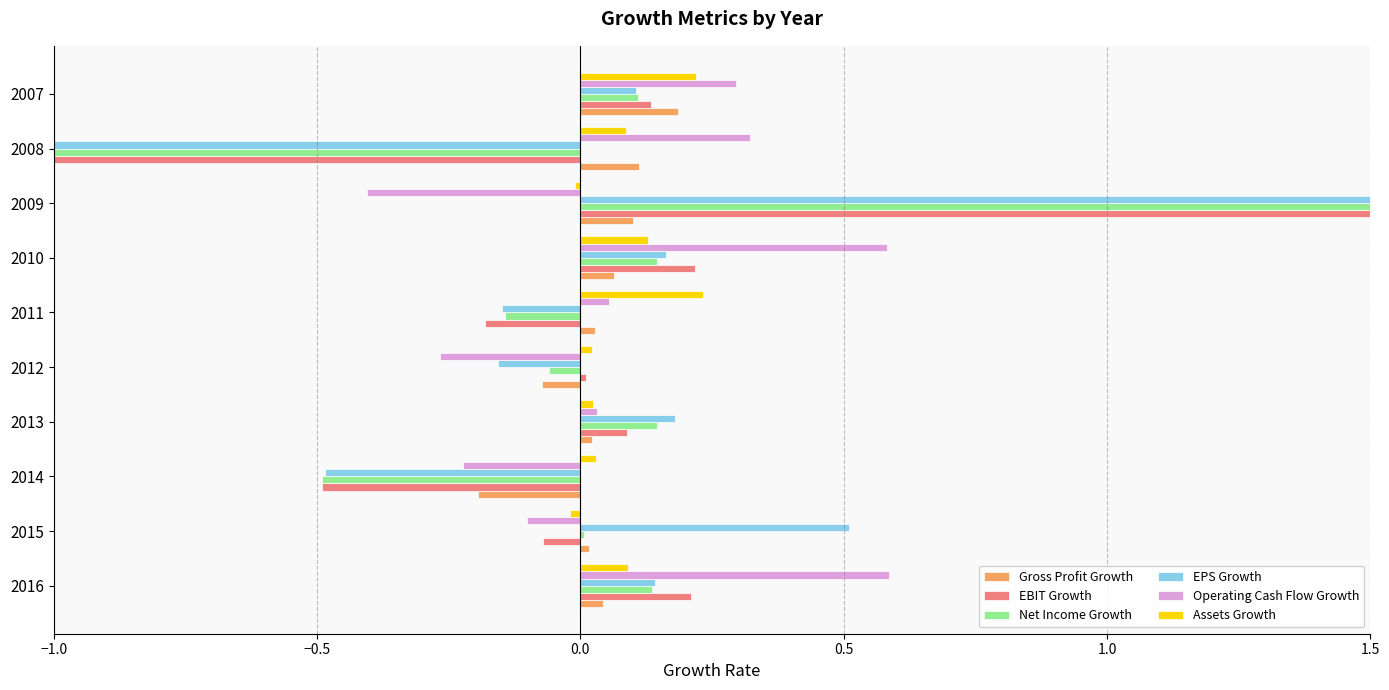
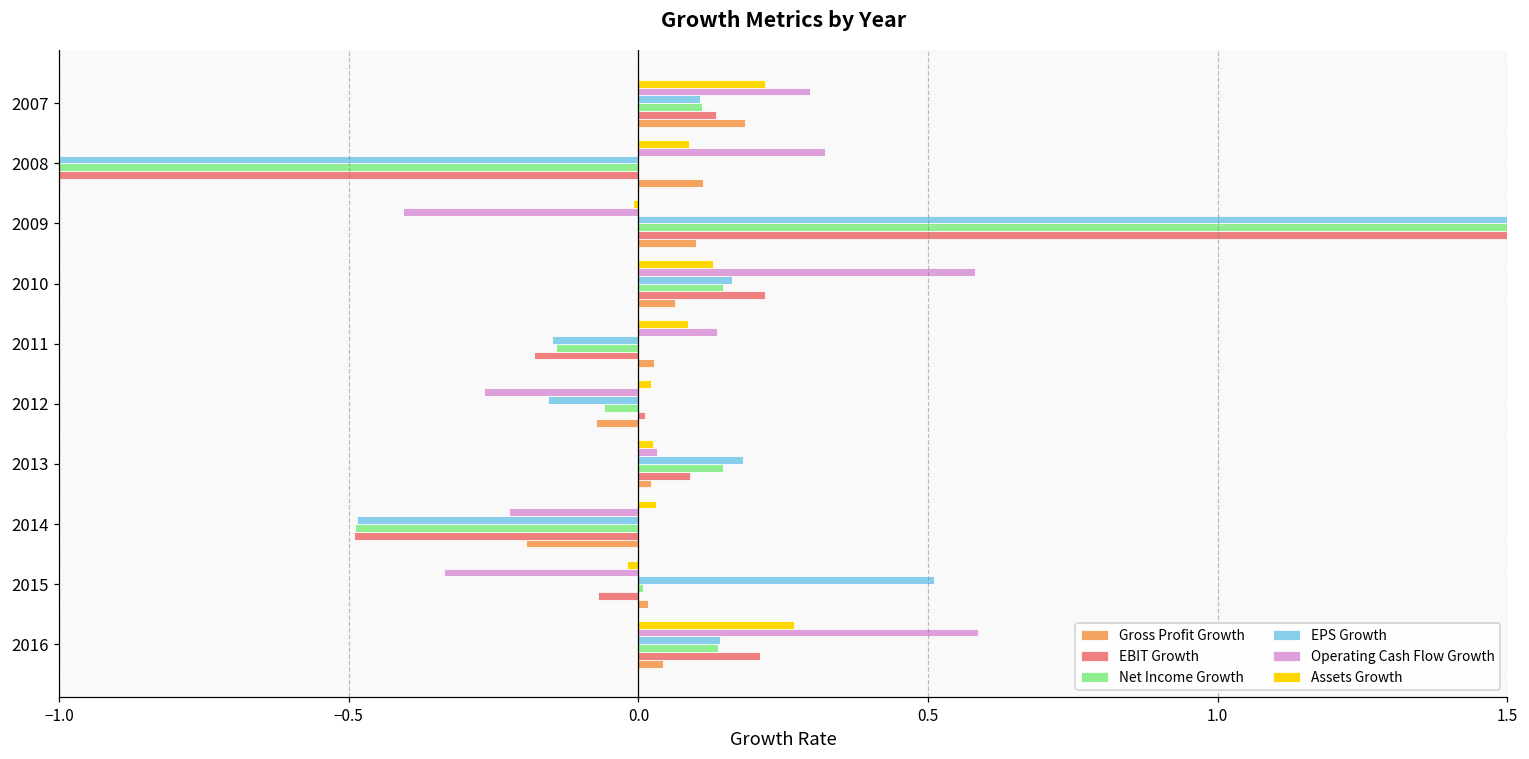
Assets Growth, 2011: 0.23 -> 0.09
Operating Cash Flow Growth, 2011: 0.06 -> 0.13
Operating Cash Flow Growth, 2015: -0.10 -> -0.34
Assets Growth, 2016: 0.09 -> 0.27
